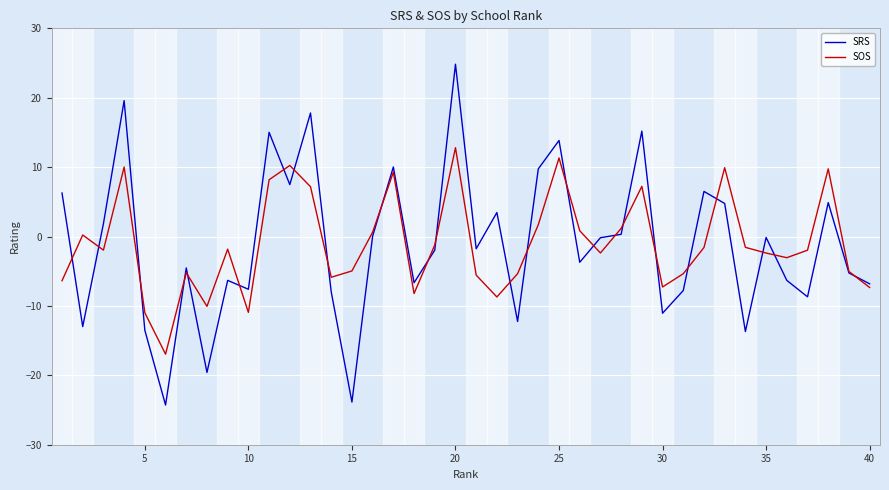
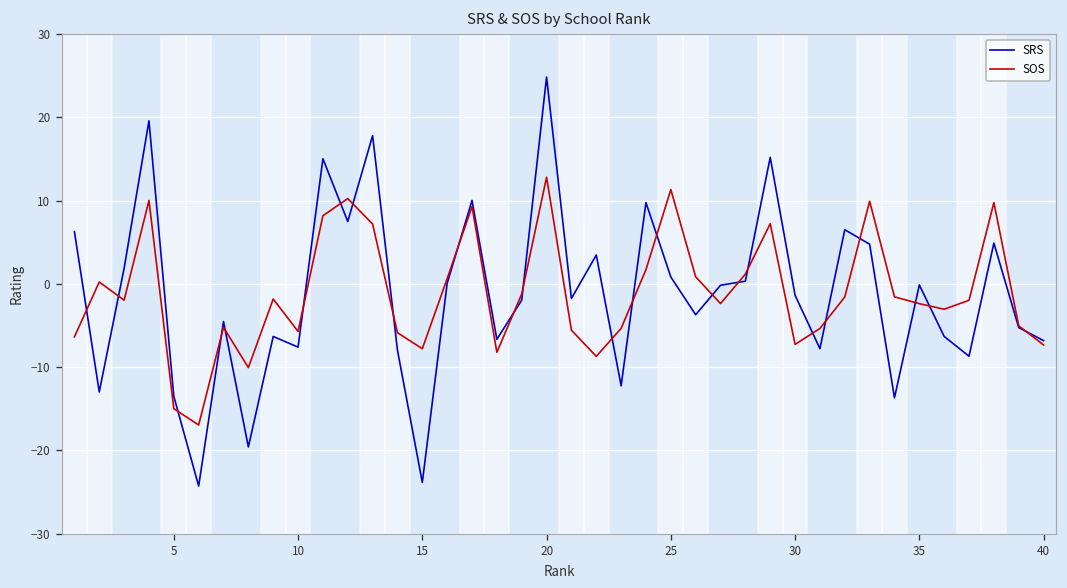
SOS, 5: -11 -> -15
SOS, 10: -11 -> -6
SOS, 15: -5 -> -8
SRS, 25: 14 -> 1
SRS, 30: -11 -> -1
